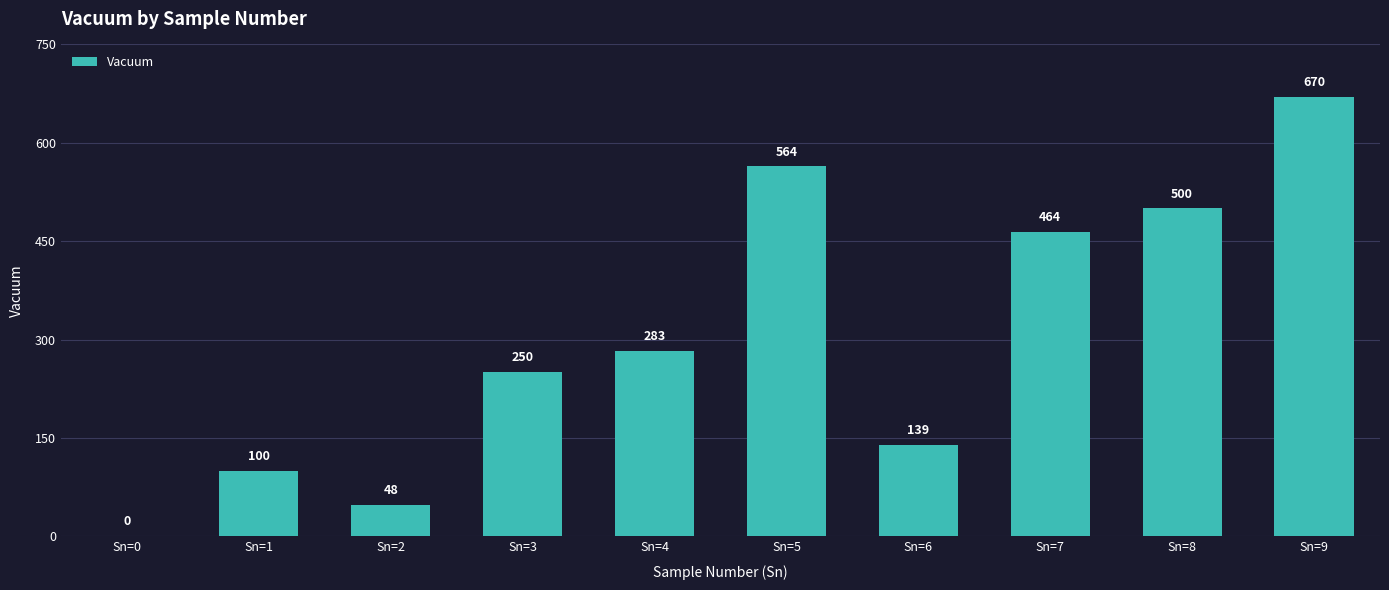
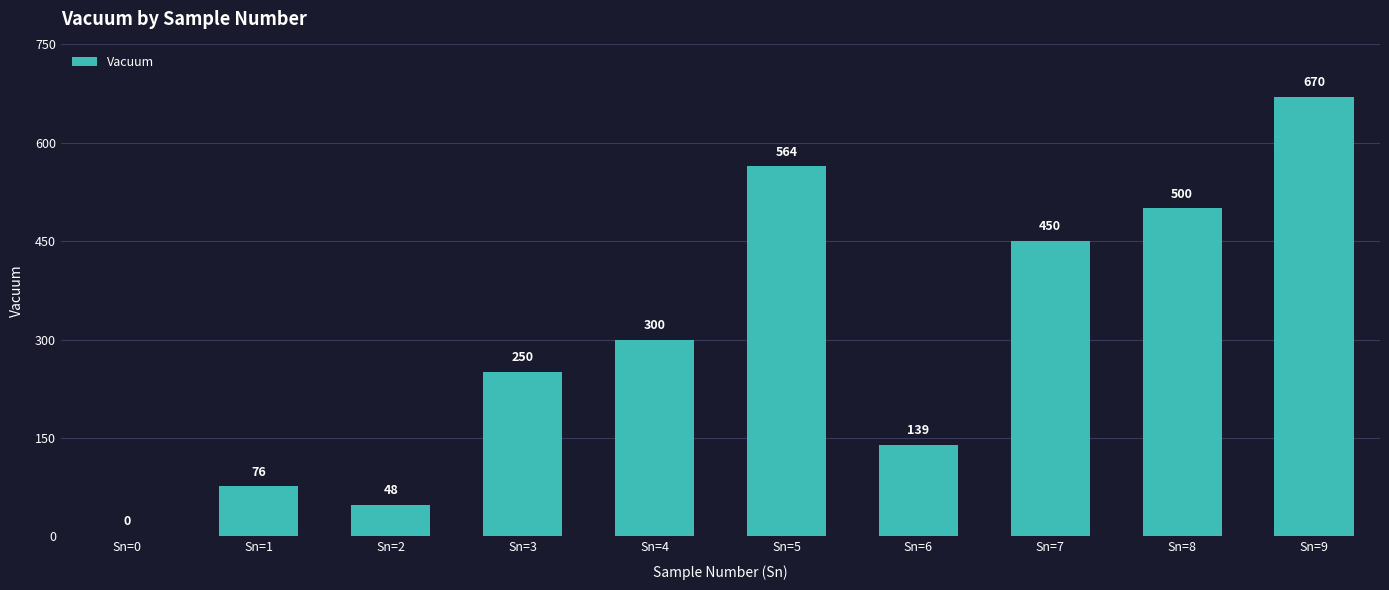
Sn=1: 100 -> 76
Sn=4: 283 -> 300
Sn=7: 464 -> 450
